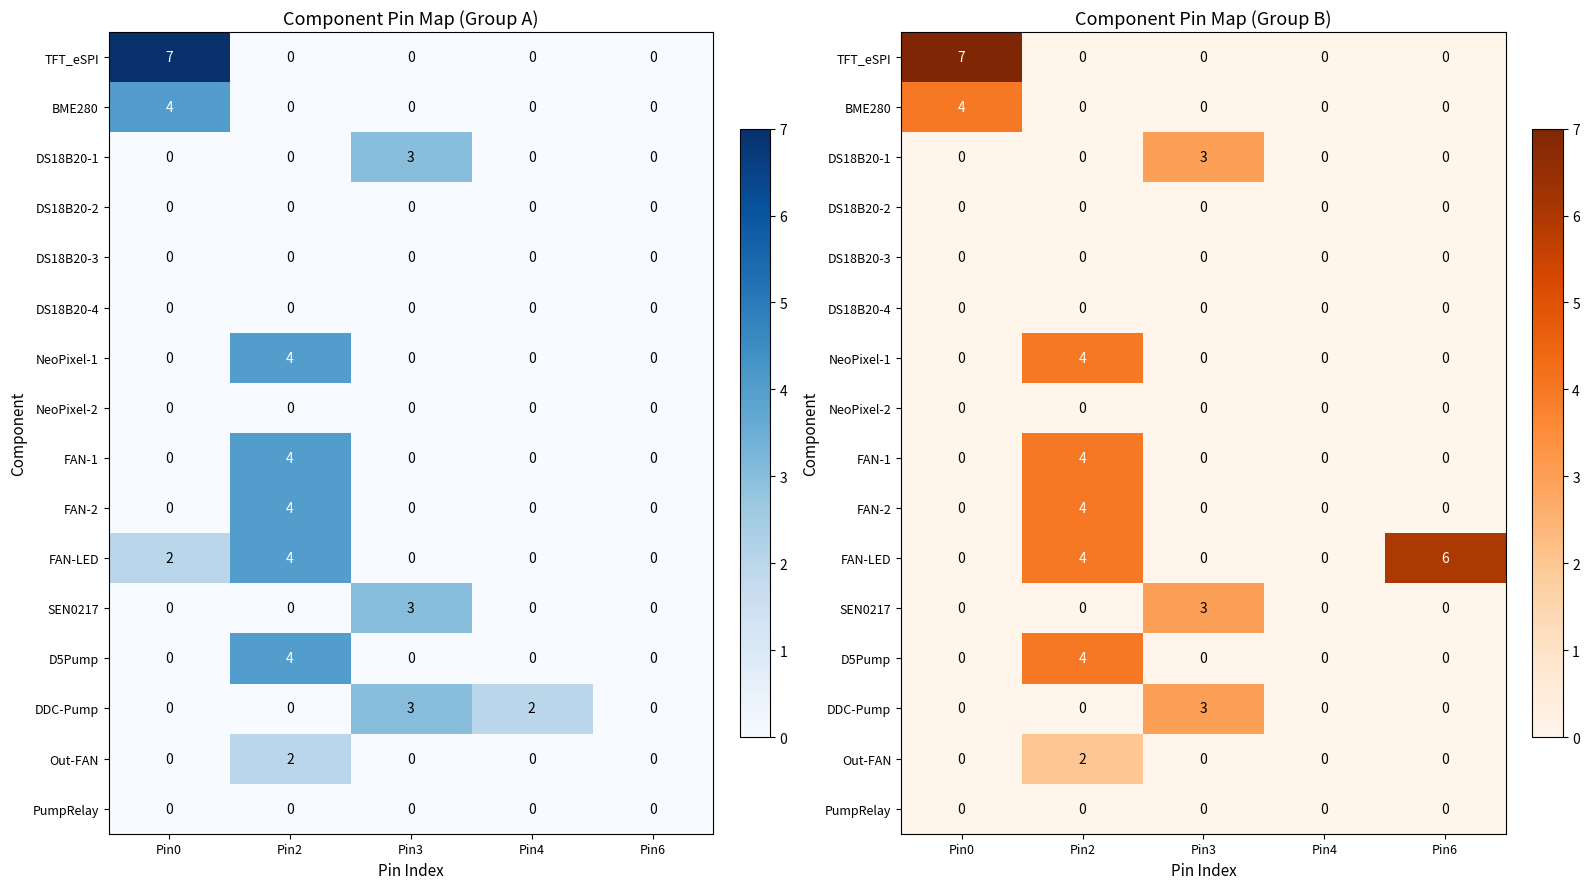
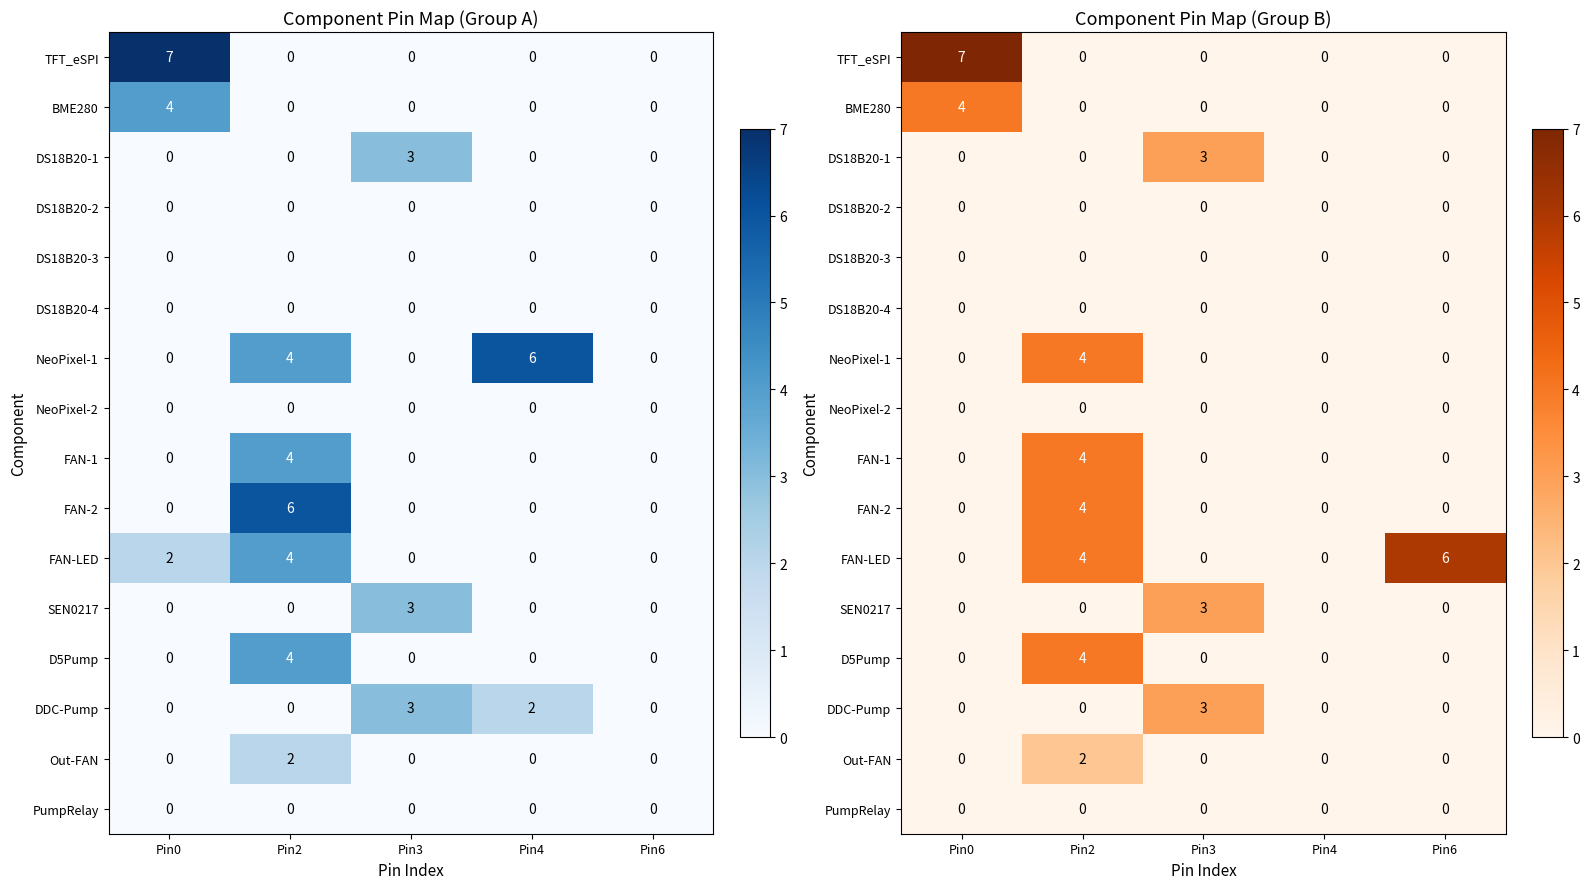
Component Pin Map (Group A), NeoPixel-1, Pin4: 0 -> 6
Component Pin Map (Group A), FAN-2, Pin2: 4 -> 6
